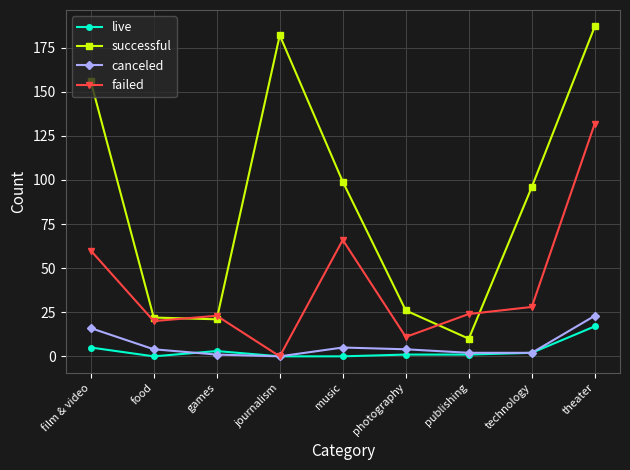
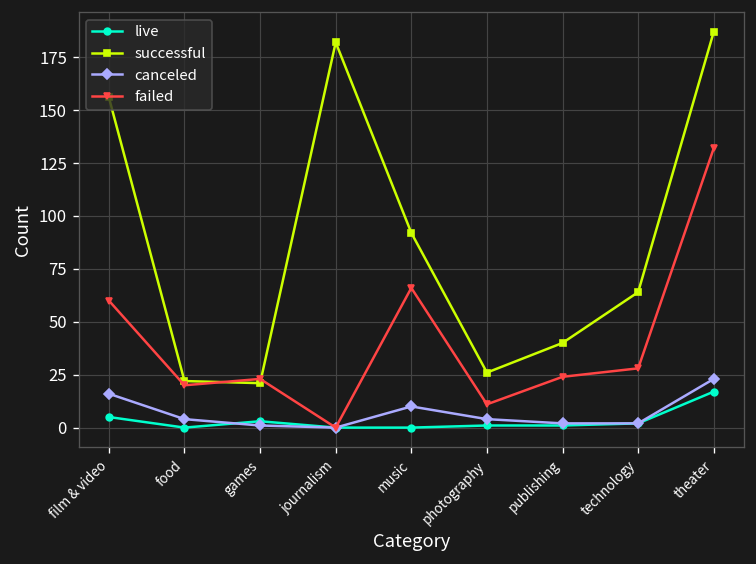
successful, music: 99 -> 92
canceled, music: 5 -> 10
successful, publishing: 10 -> 40
successful, technology: 96 -> 64
